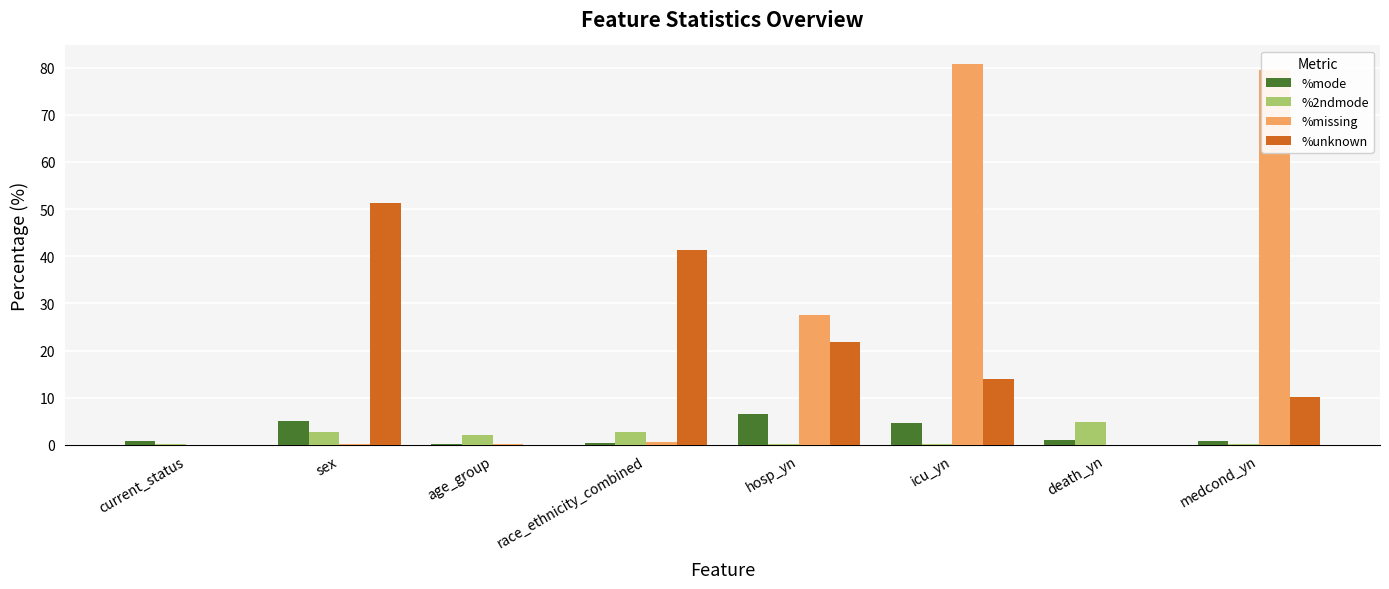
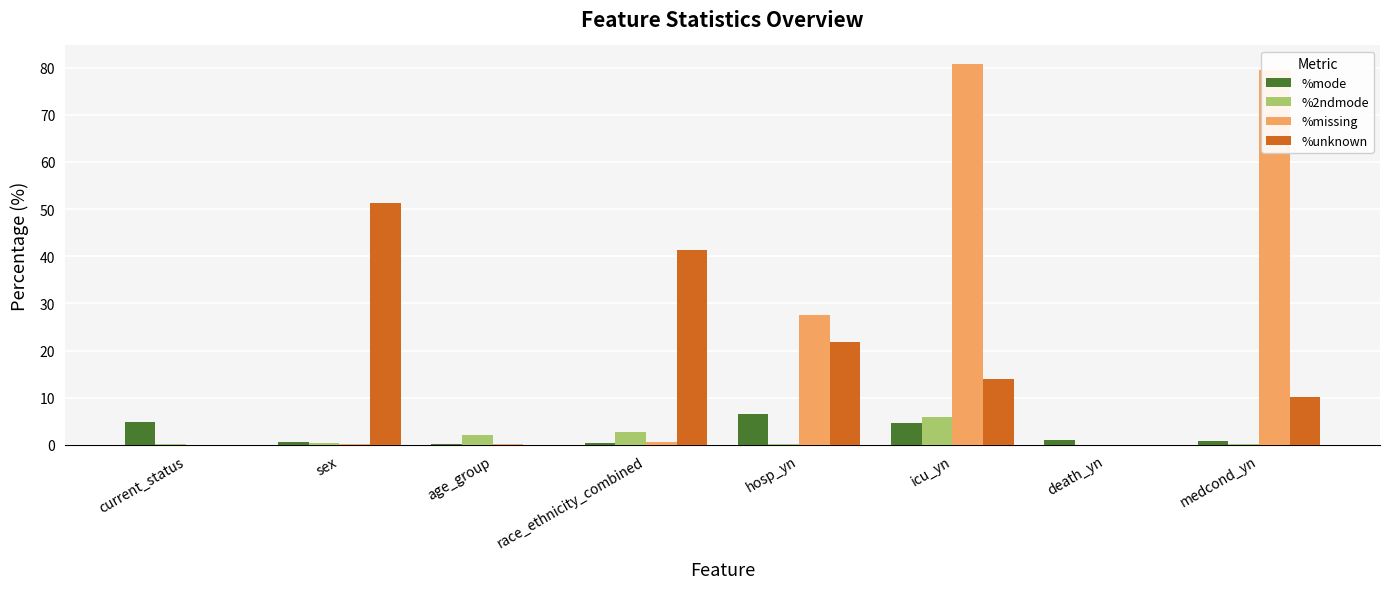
%mode, current_status: 1 -> 5
%mode, sex: 5 -> 1
%2ndmode, sex: 3 -> 0
%2ndmode, icu_yn: 0 -> 6
%2ndmode, death_yn: 5 -> 0
